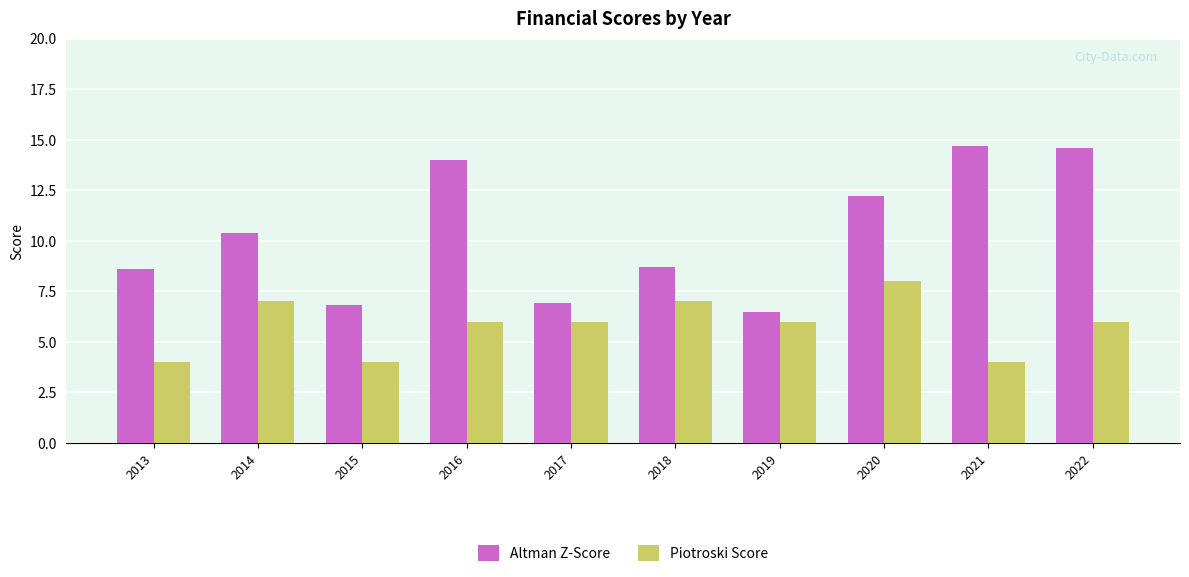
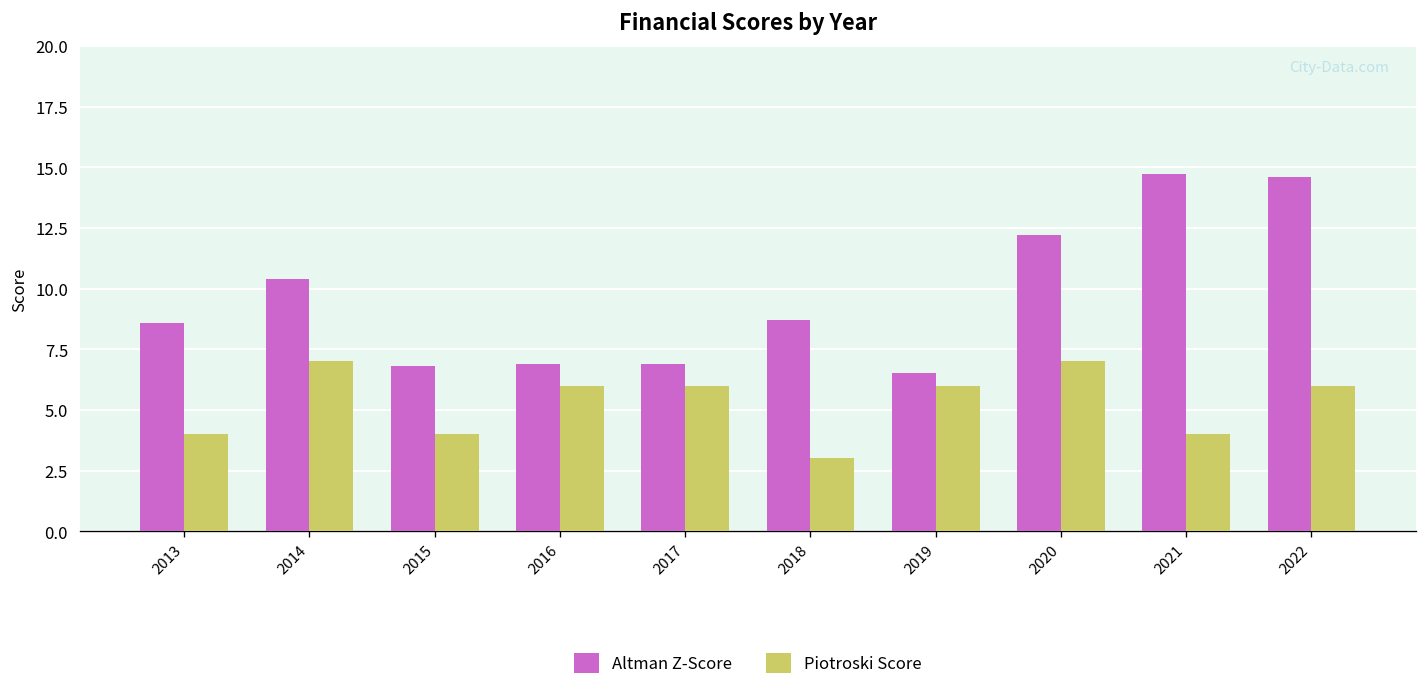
Altman Z-Score, 2016: 14.0 -> 6.9
Piotroski Score, 2018: 7 -> 3
Piotroski Score, 2020: 8 -> 7
